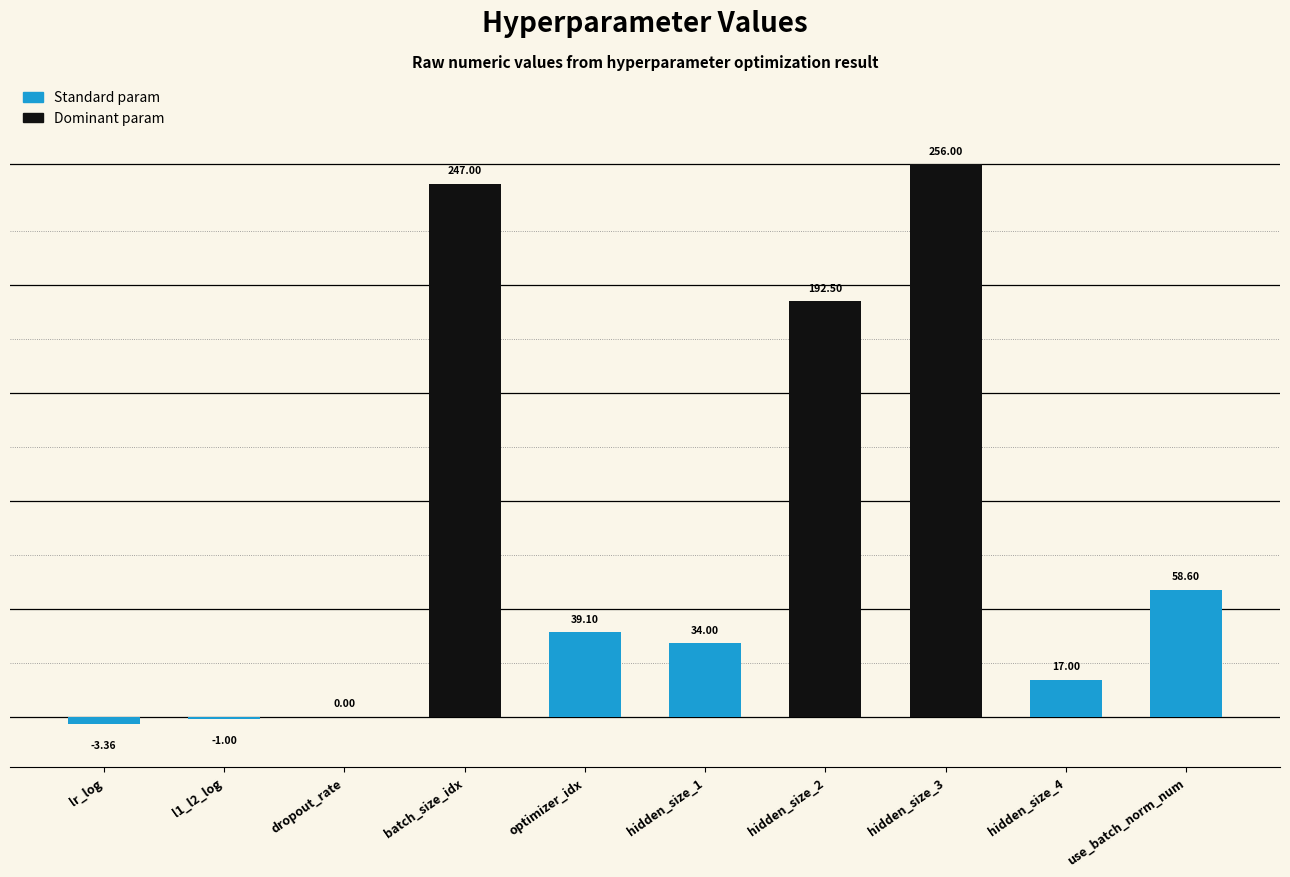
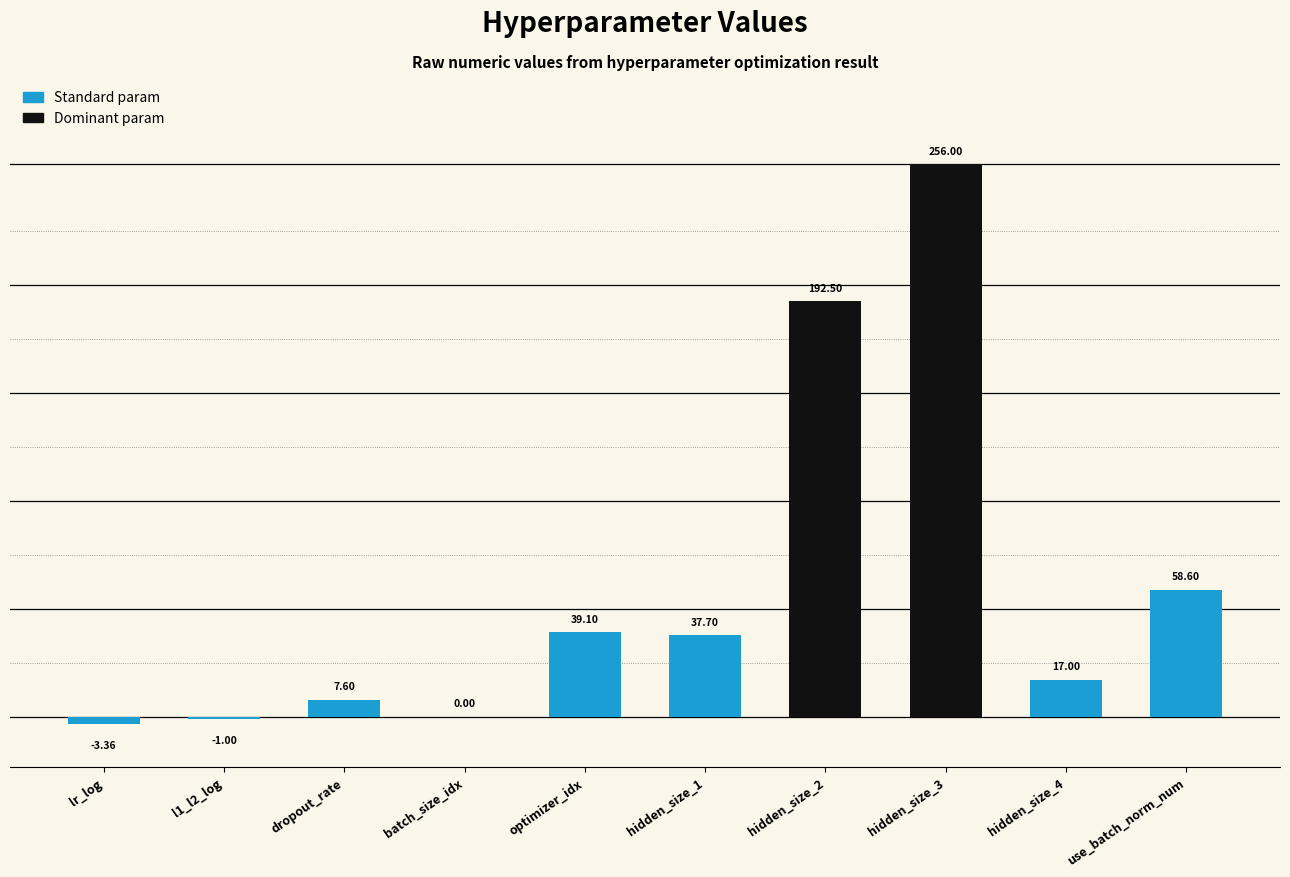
dropout_rate: 0.00 -> 7.60
batch_size_idx: 247.00 -> 0.00
hidden_size_1: 34.00 -> 37.70
